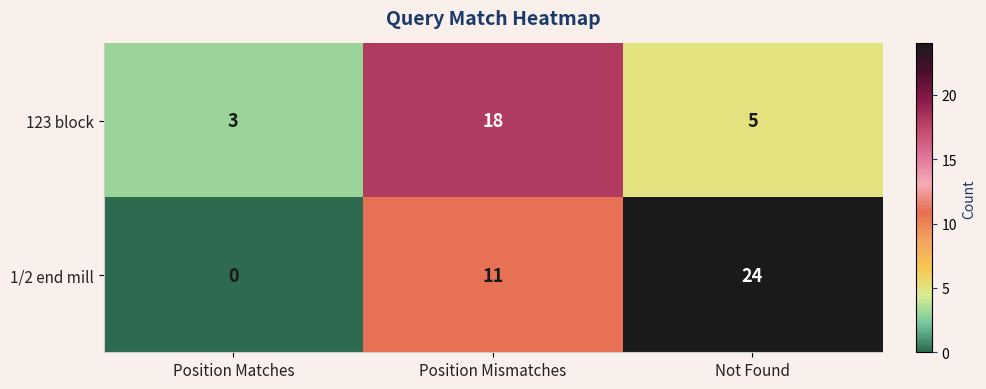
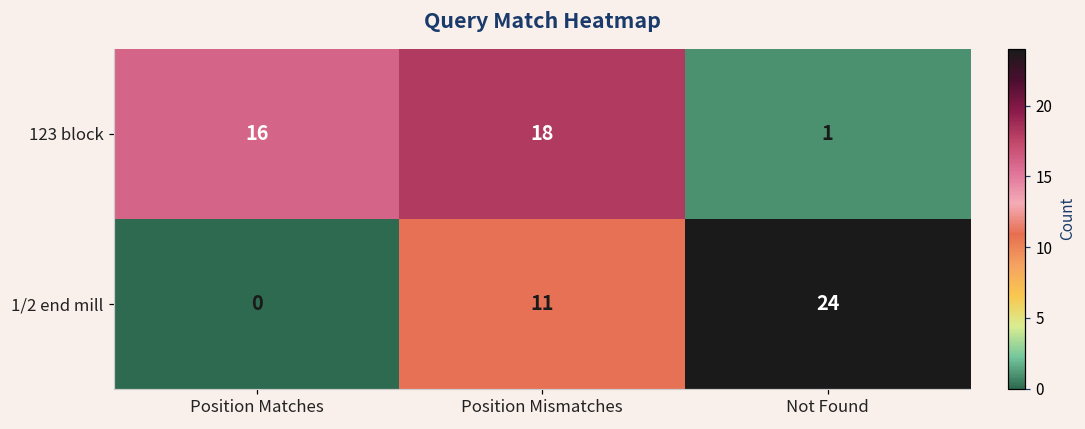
123 block, Position Matches: 3 -> 16
123 block, Not Found: 5 -> 1
